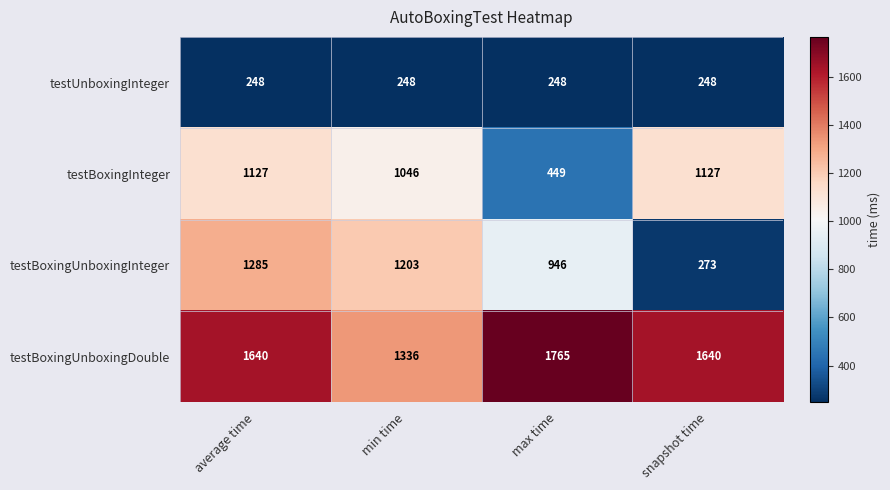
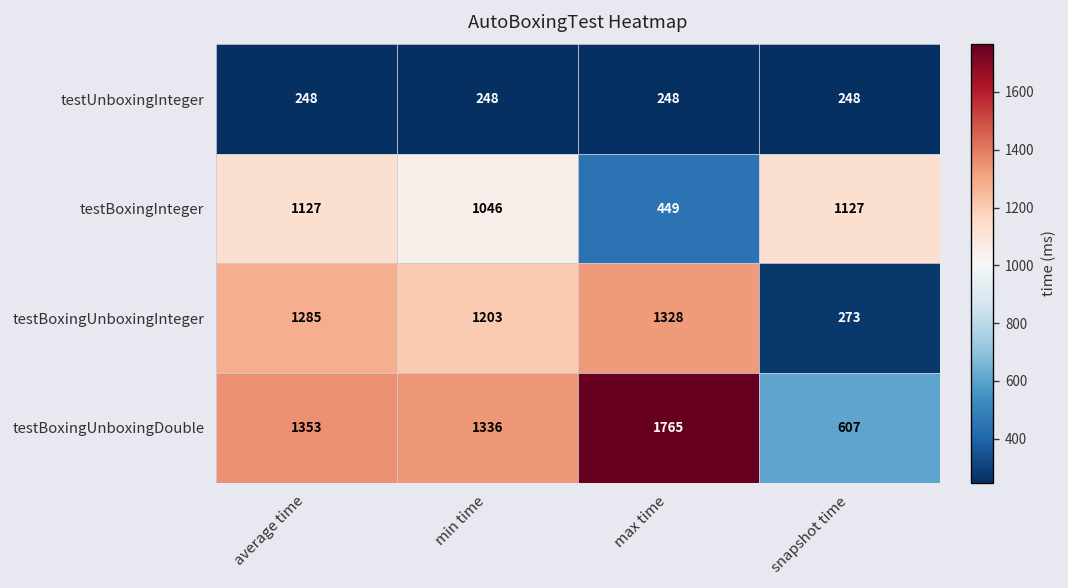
testBoxingUnboxingInteger, max time: 946 -> 1328
testBoxingUnboxingDouble, average time: 1640 -> 1353
testBoxingUnboxingDouble, snapshot time: 1640 -> 607
